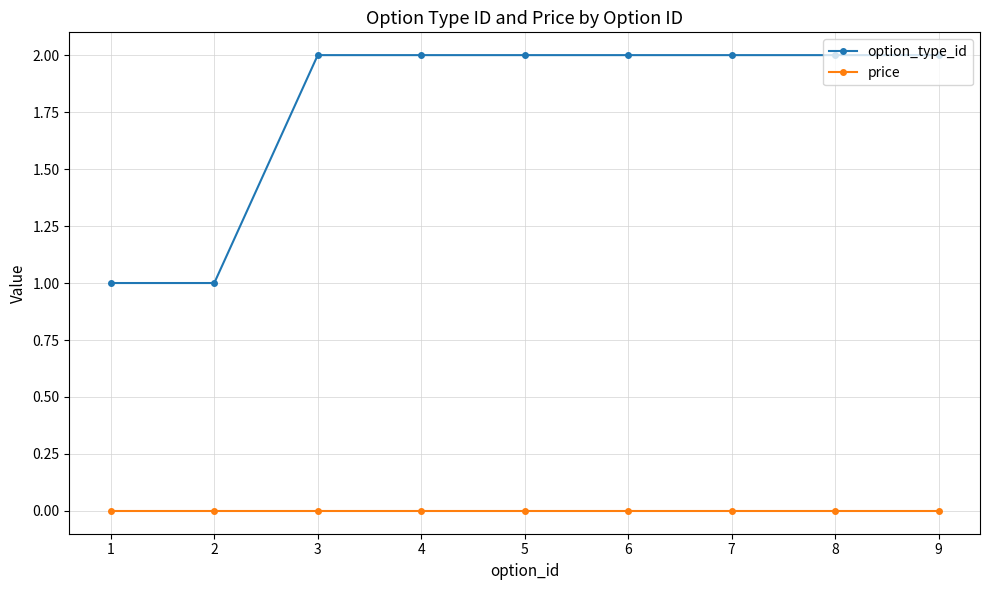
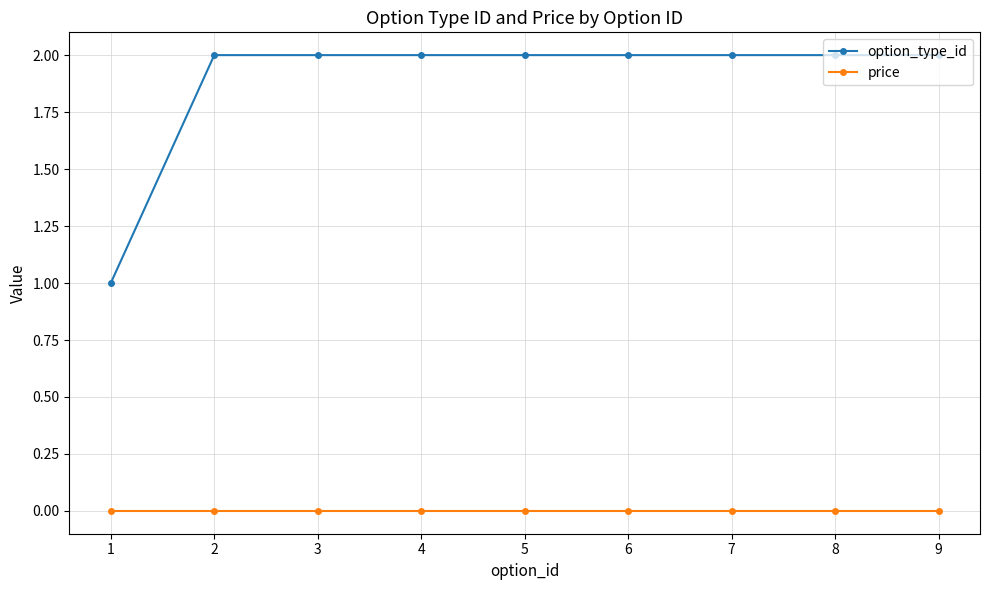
option_type_id, 2: 1 -> 2
